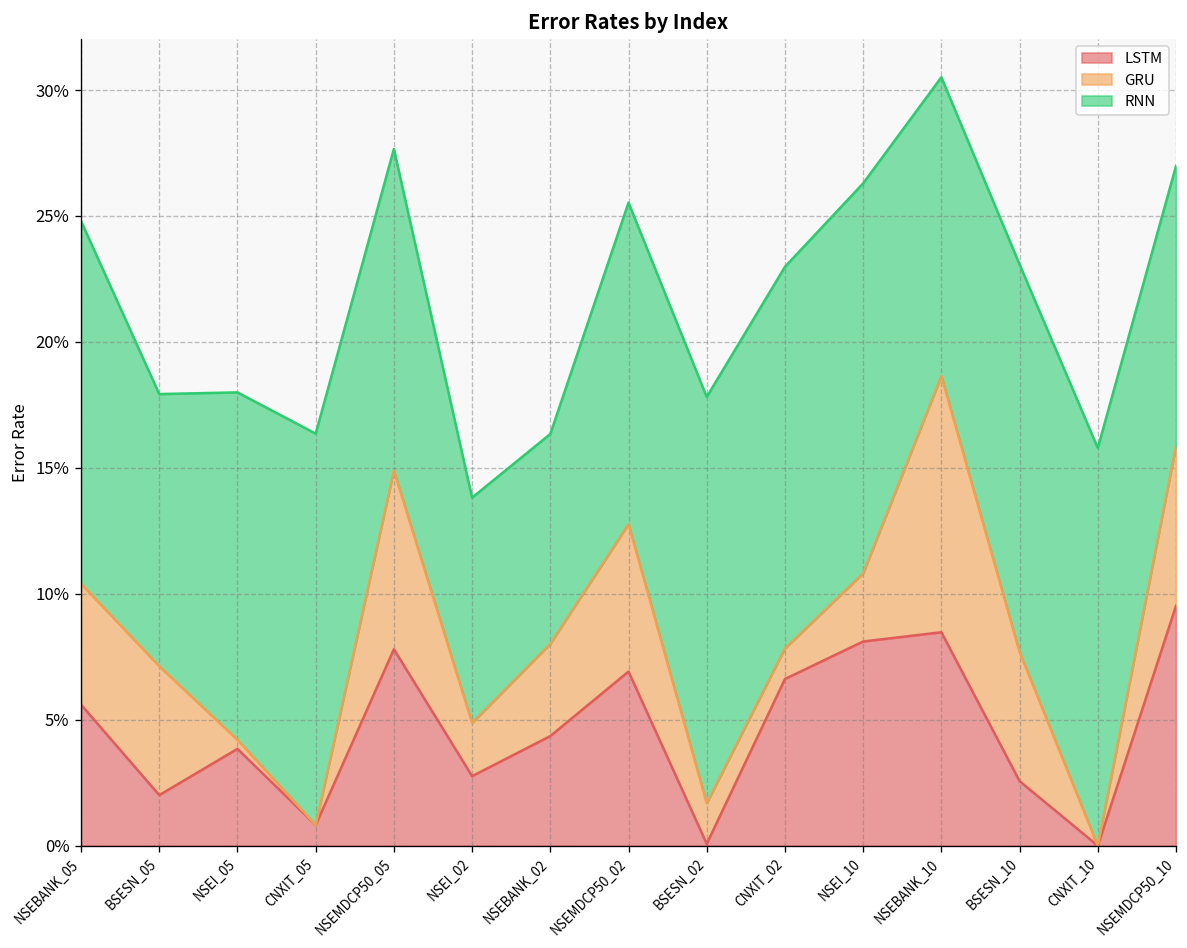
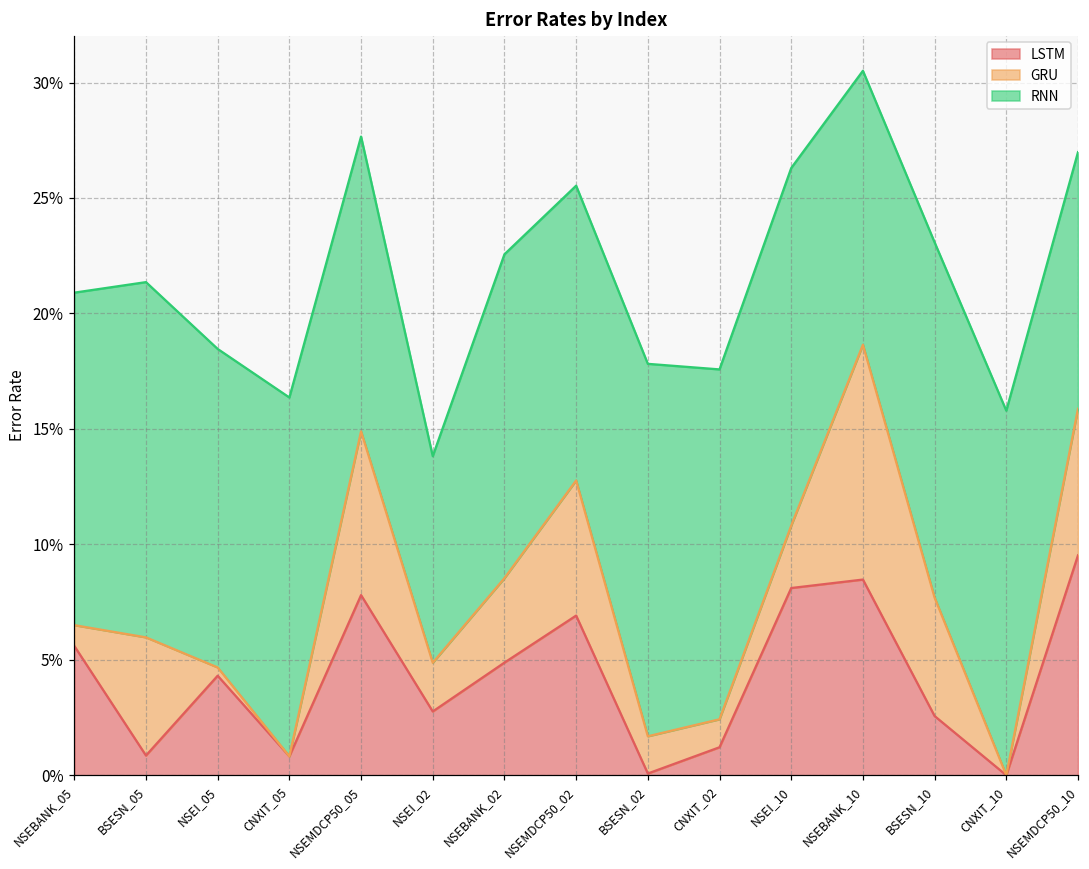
GRU, NSEBANK_05: 4.8% -> 0.9%
LSTM, BSESN_05: 2.0% -> 0.9%
RNN, BSESN_05: 10.8% -> 15.4%
LSTM, NSEI_05: 3.8% -> 4.3%
LSTM, NSEBANK_02: 4.4% -> 4.9%
RNN, NSEBANK_02: 8.3% -> 14.0%
LSTM, CNXIT_02: 6.6% -> 1.2%
